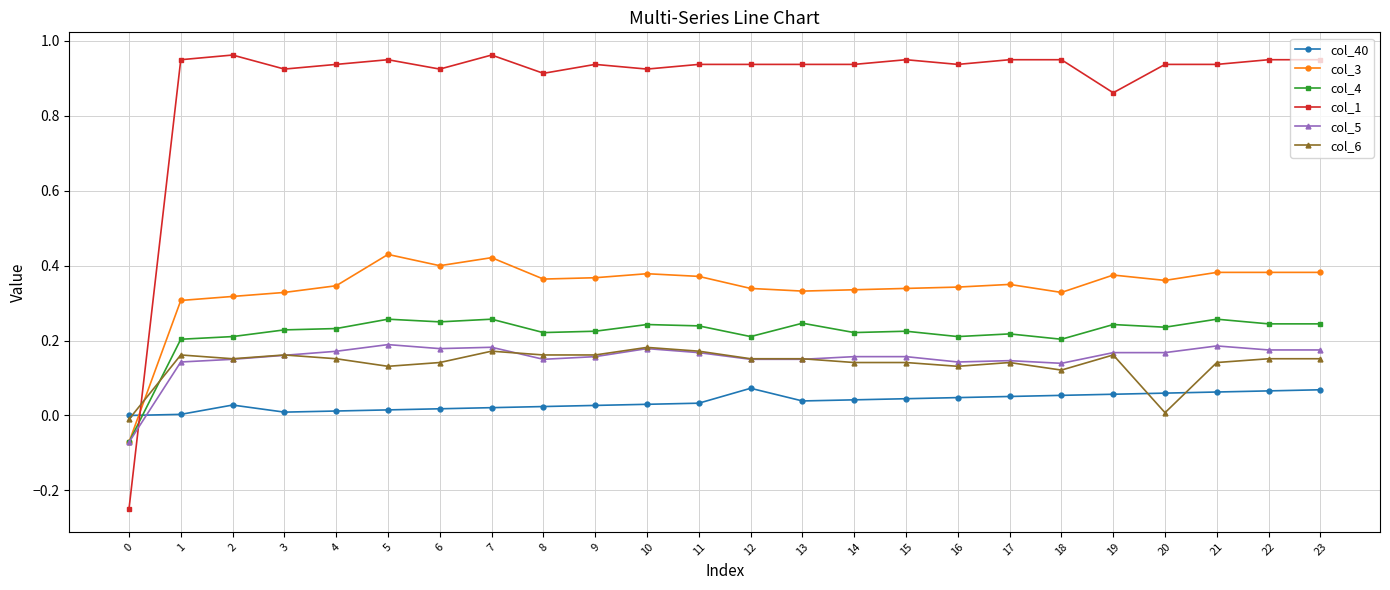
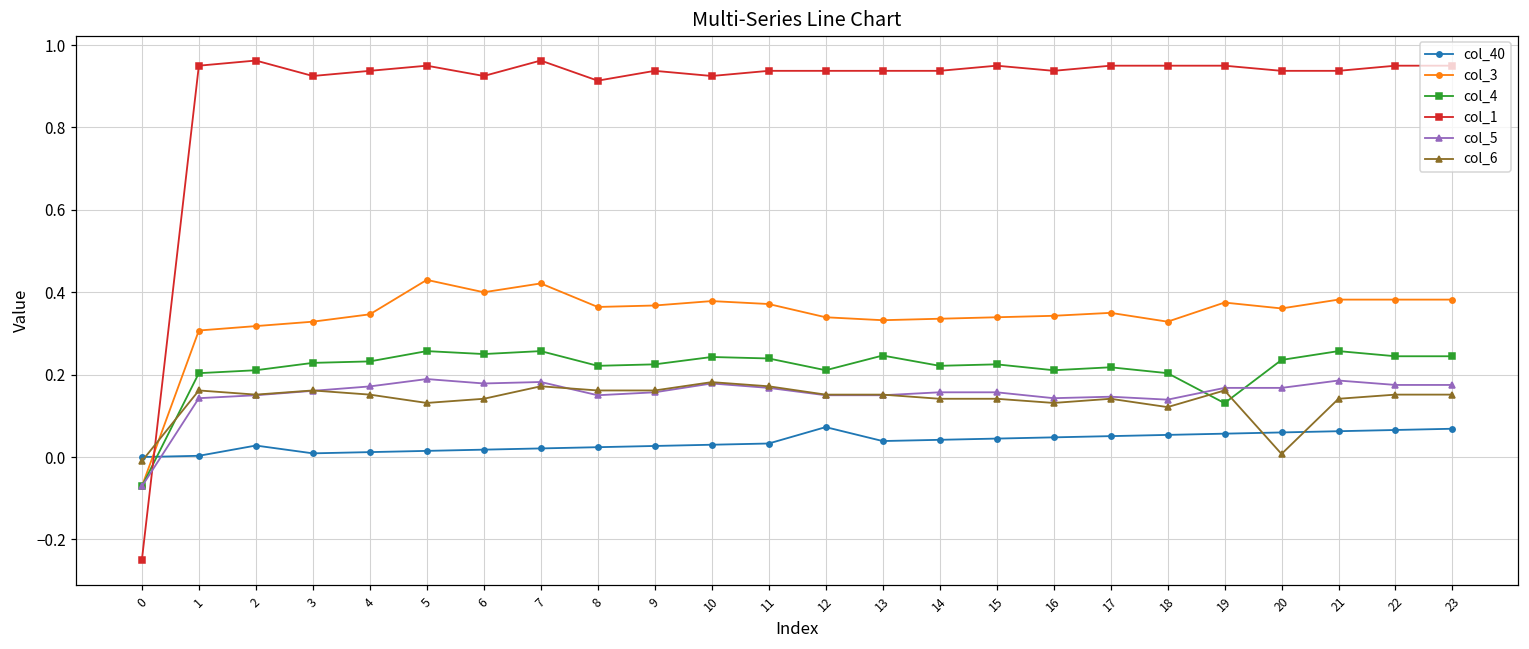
col_4, 19: 0.24 -> 0.13
col_1, 19: 0.86 -> 0.95
